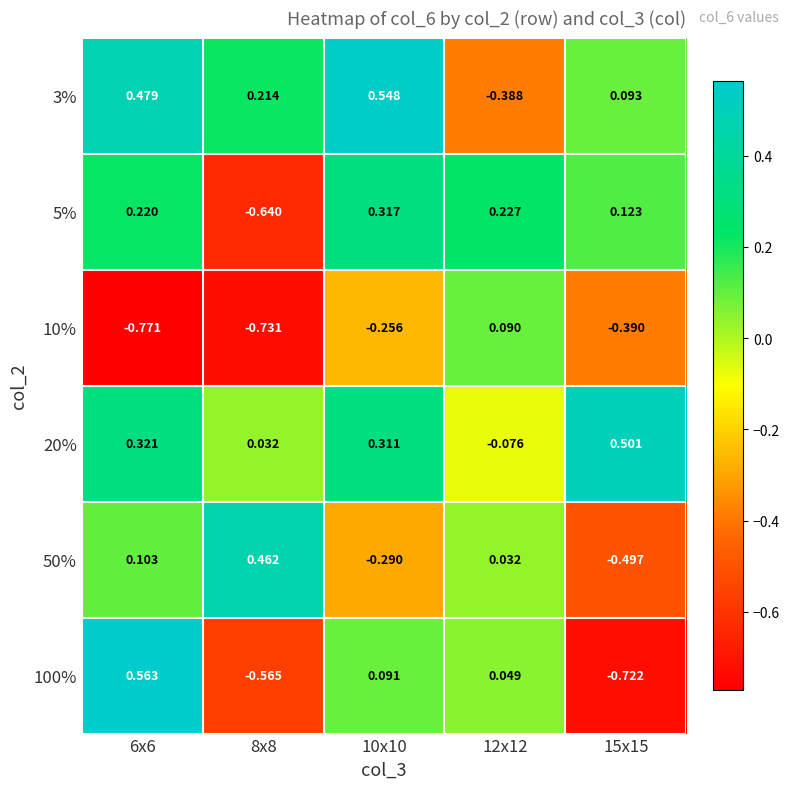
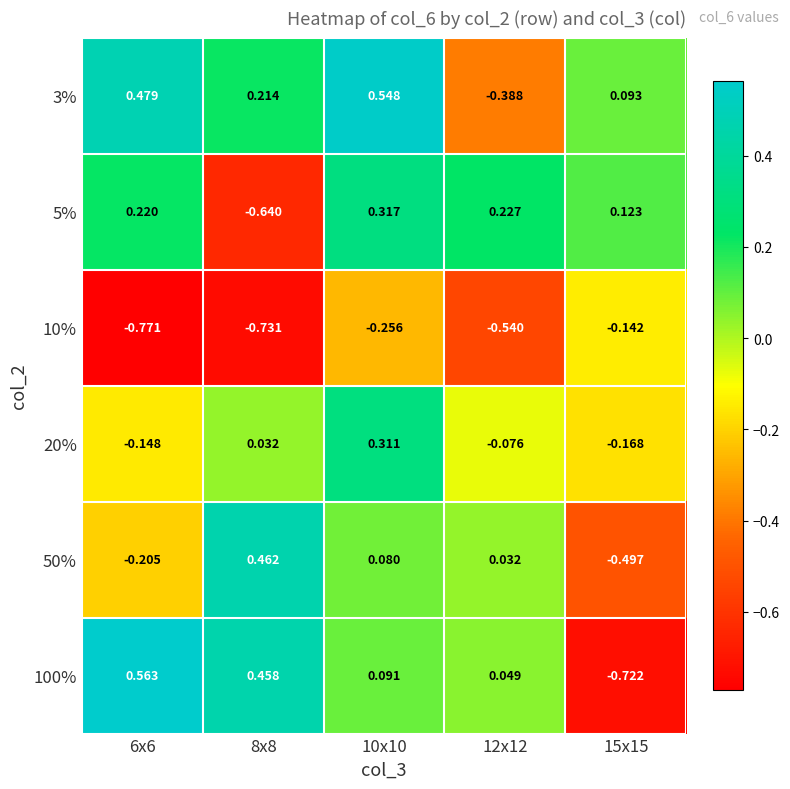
10%, 12x12: 0.090 -> -0.540
10%, 15x15: -0.390 -> -0.142
20%, 6x6: 0.321 -> -0.148
20%, 15x15: 0.501 -> -0.168
50%, 6x6: 0.103 -> -0.205
50%, 10x10: -0.290 -> 0.080
100%, 8x8: -0.565 -> 0.458
